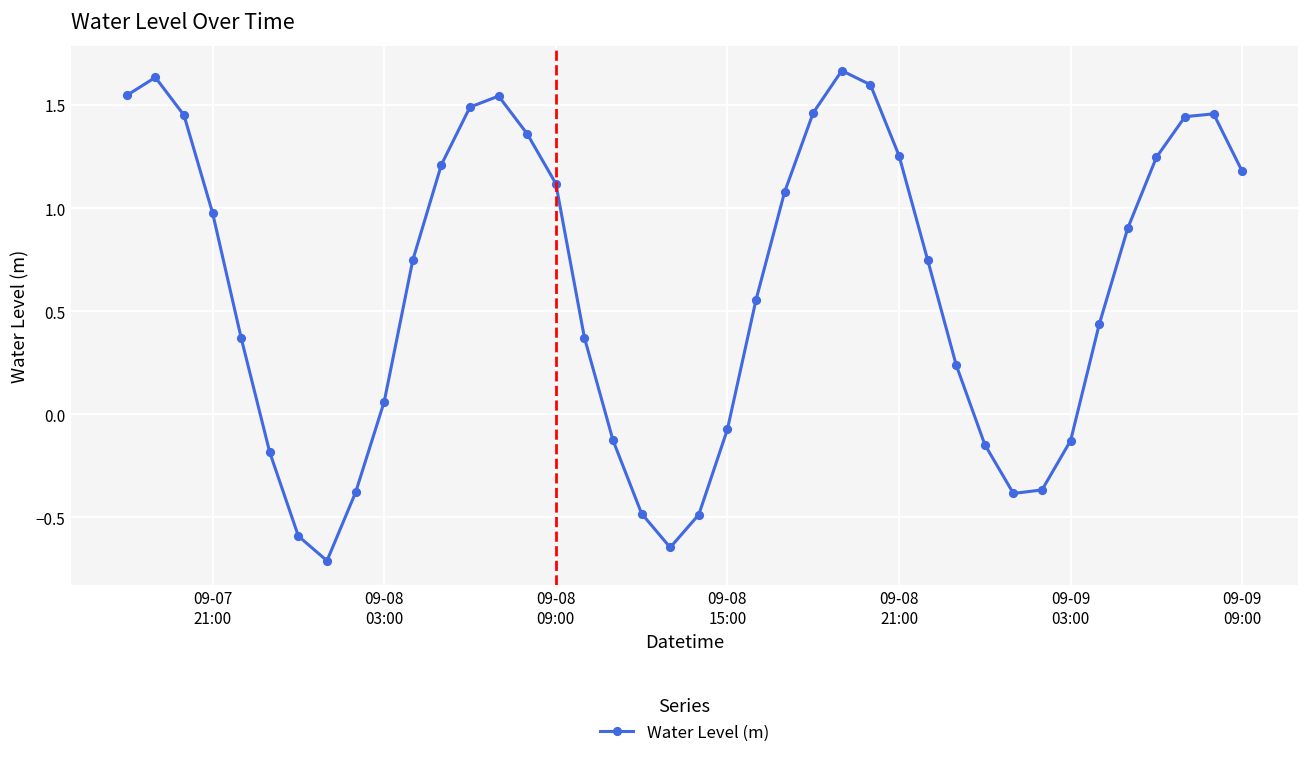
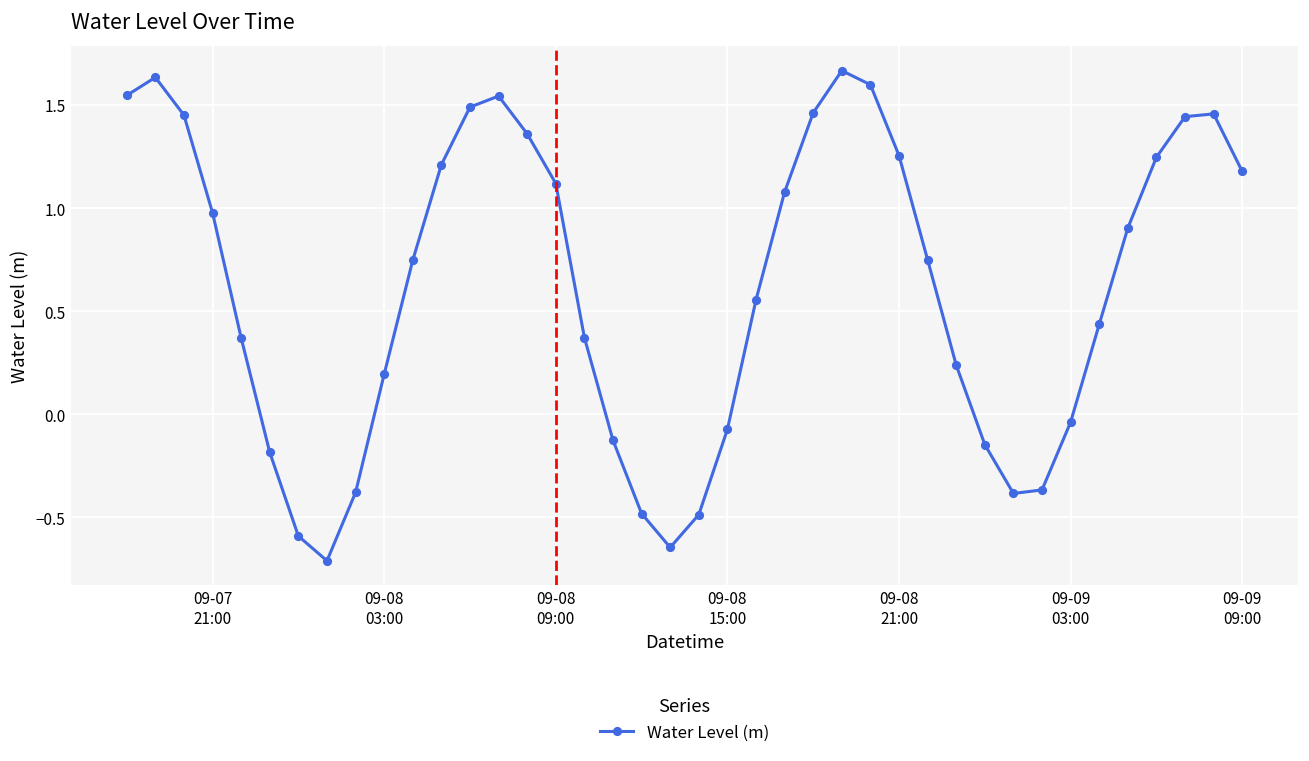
09-08 03:00: 0.06 -> 0.19
09-09 03:00: -0.13 -> -0.04
